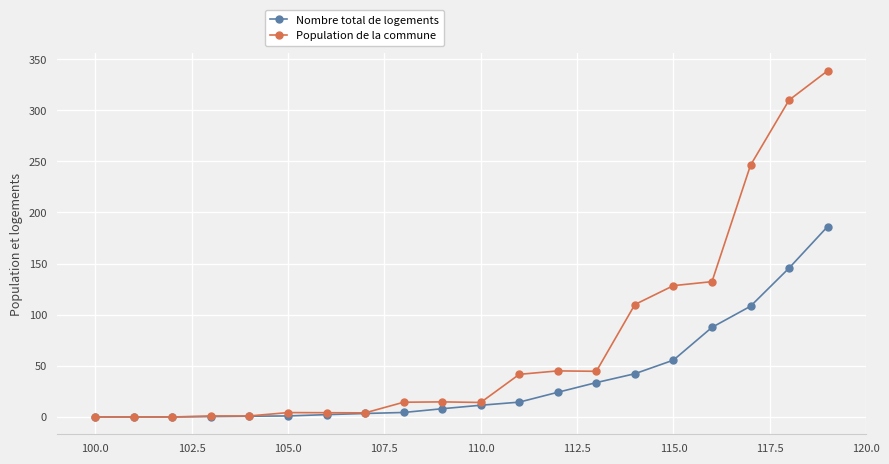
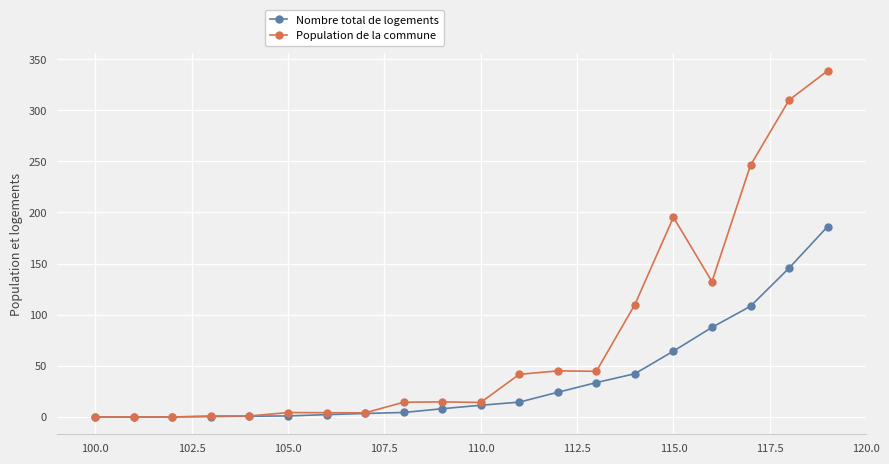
Nombre total de logements, 115.0: 56 -> 64
Population de la commune, 115.0: 128 -> 195
